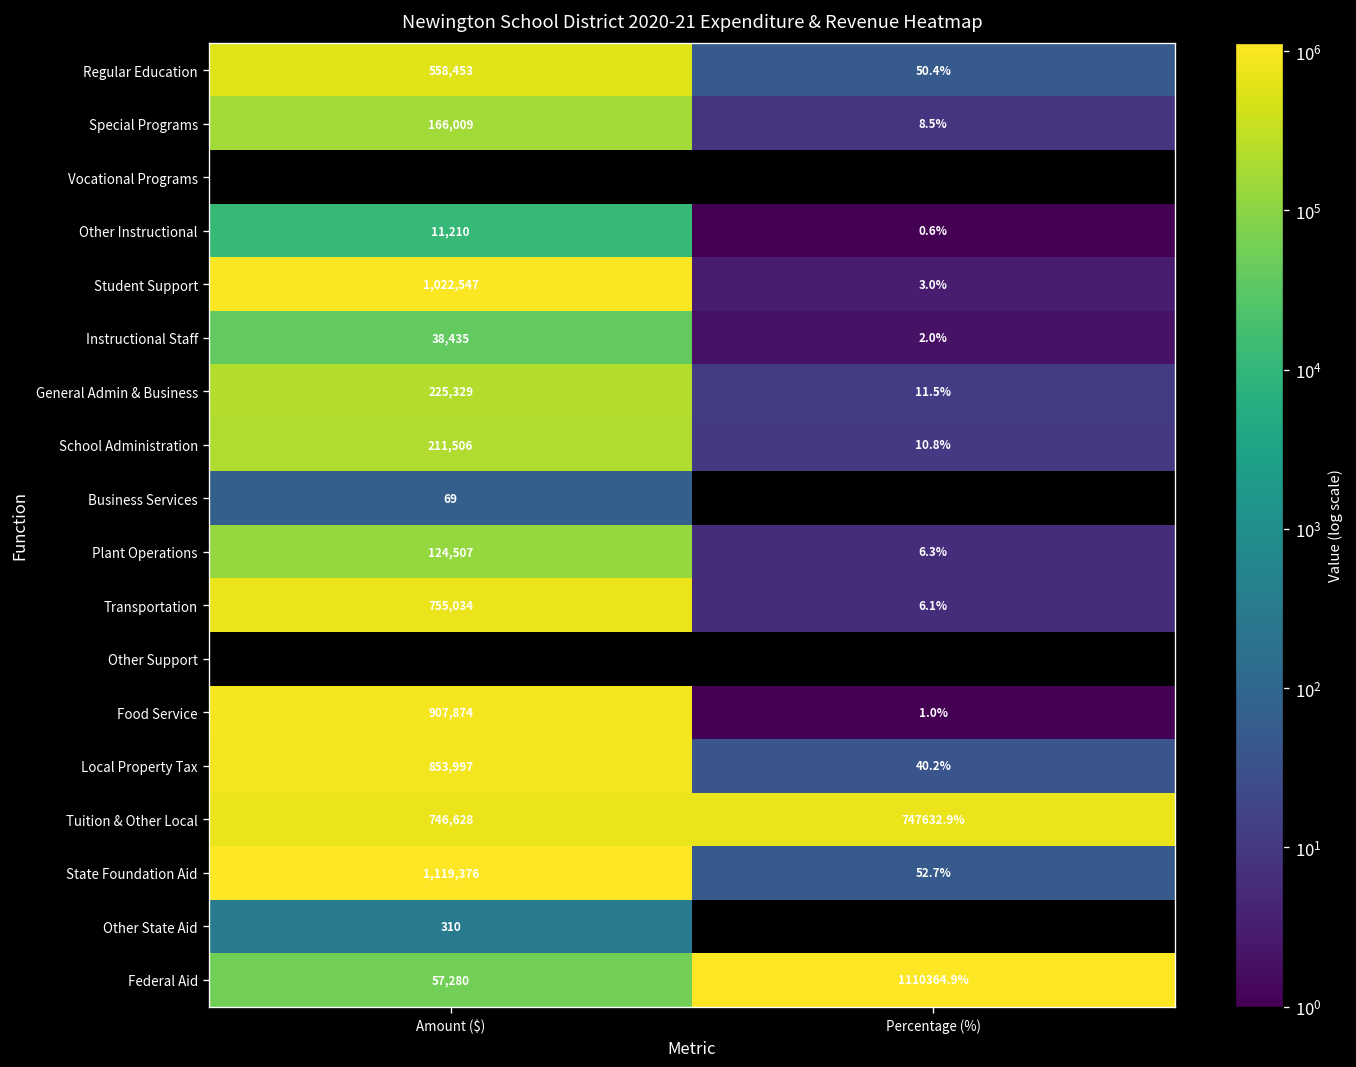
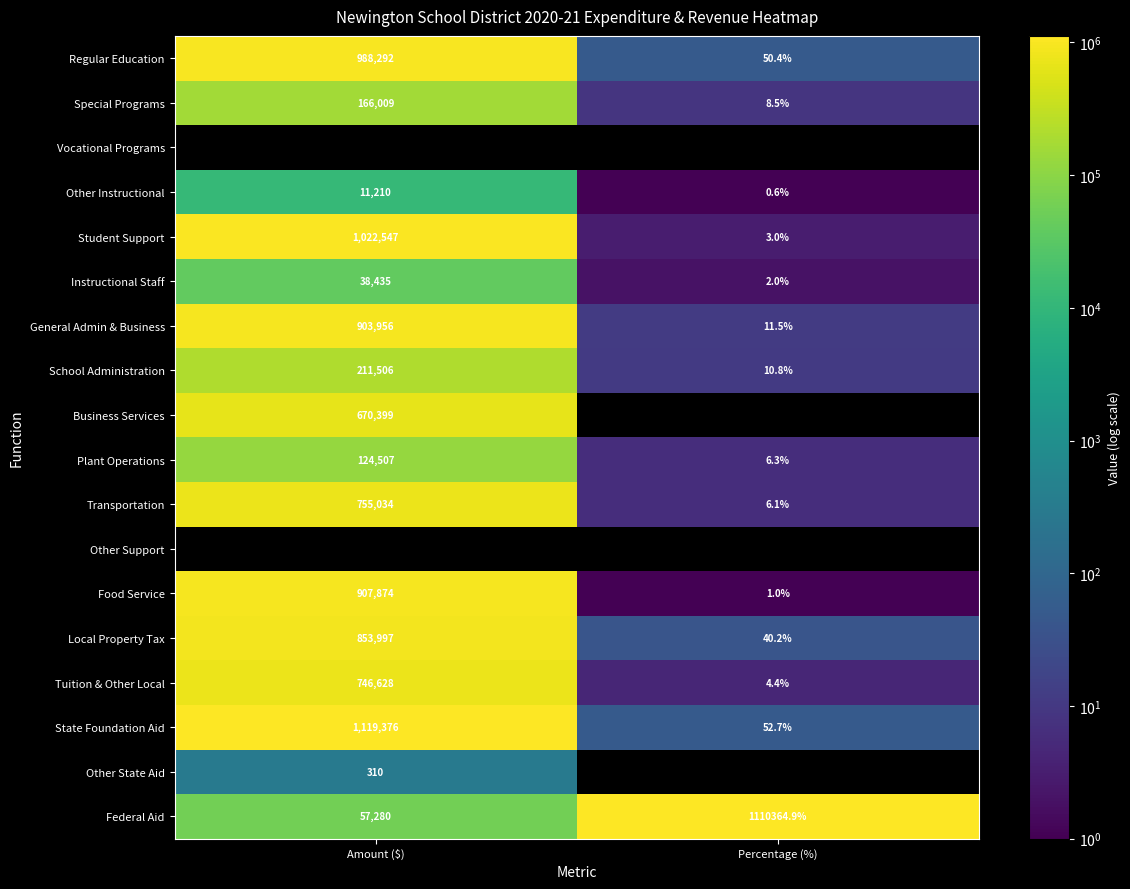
Regular Education, Amount ($): 558,453 -> 988,292
General Admin & Business, Amount ($): 225,329 -> 903,956
Business Services, Amount ($): 69 -> 670,399
Tuition & Other Local, Percentage (%): 747632.9% -> 4.4%
